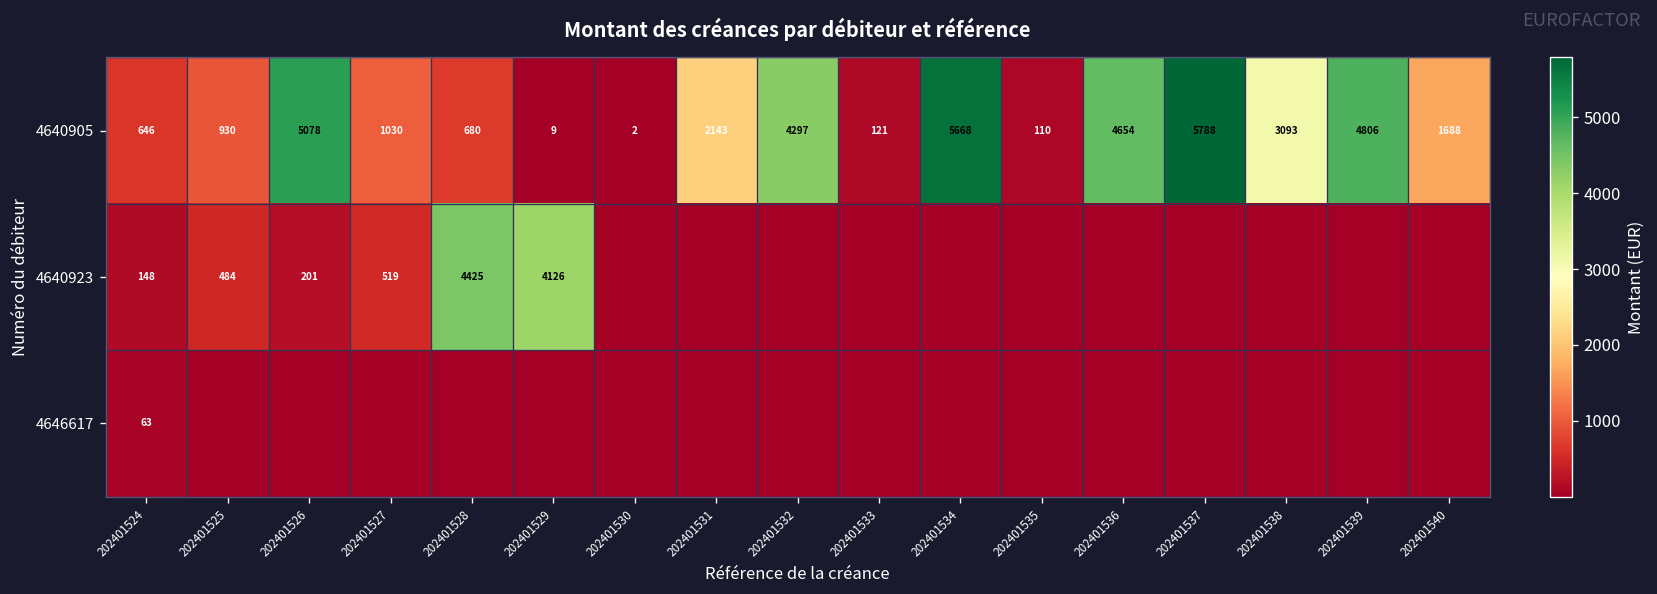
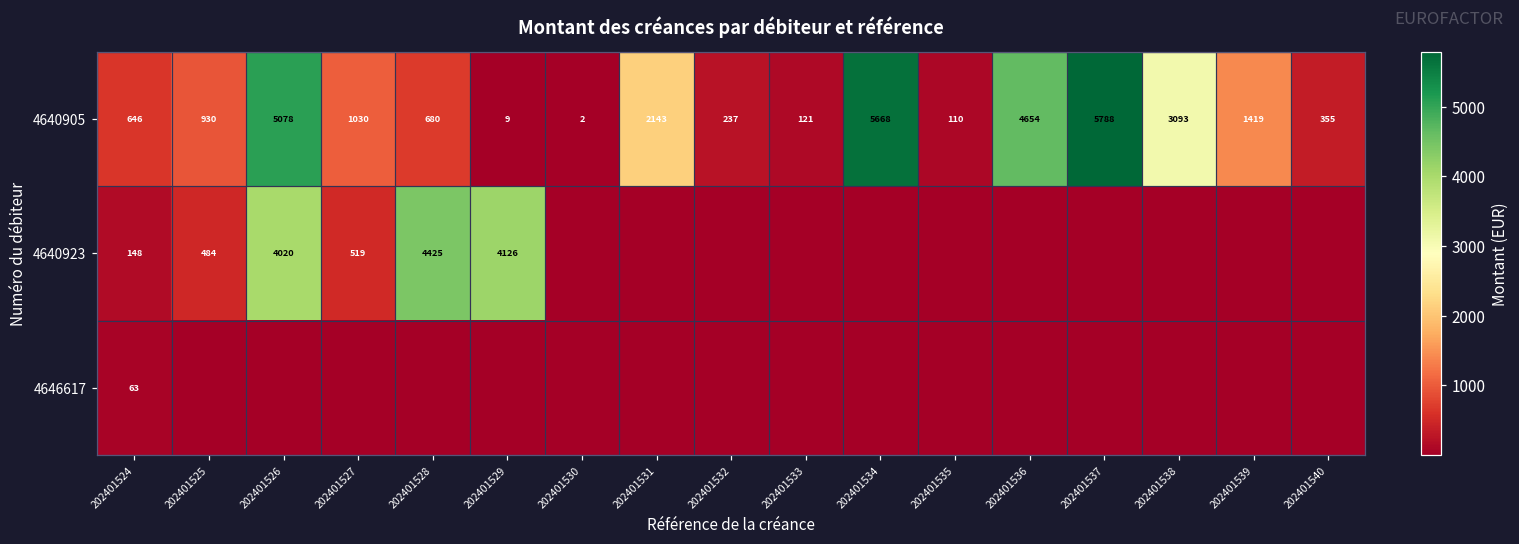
4640905, 202401532: 4297 -> 237
4640905, 202401539: 4806 -> 1419
4640905, 202401540: 1688 -> 355
4640923, 202401526: 201 -> 4020
